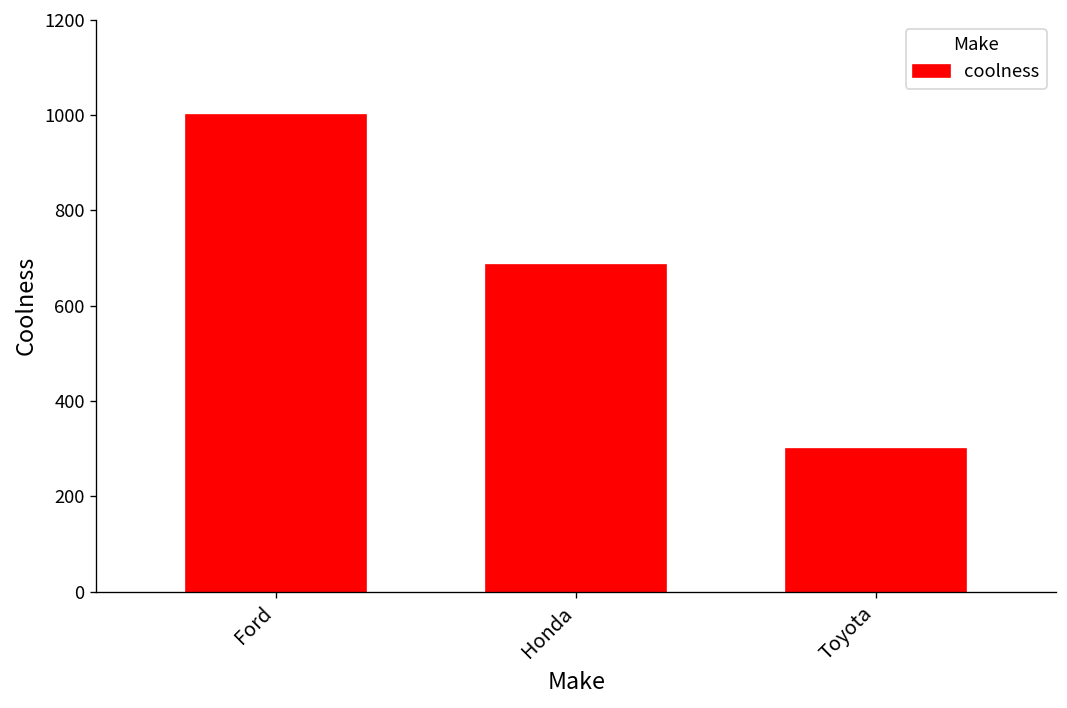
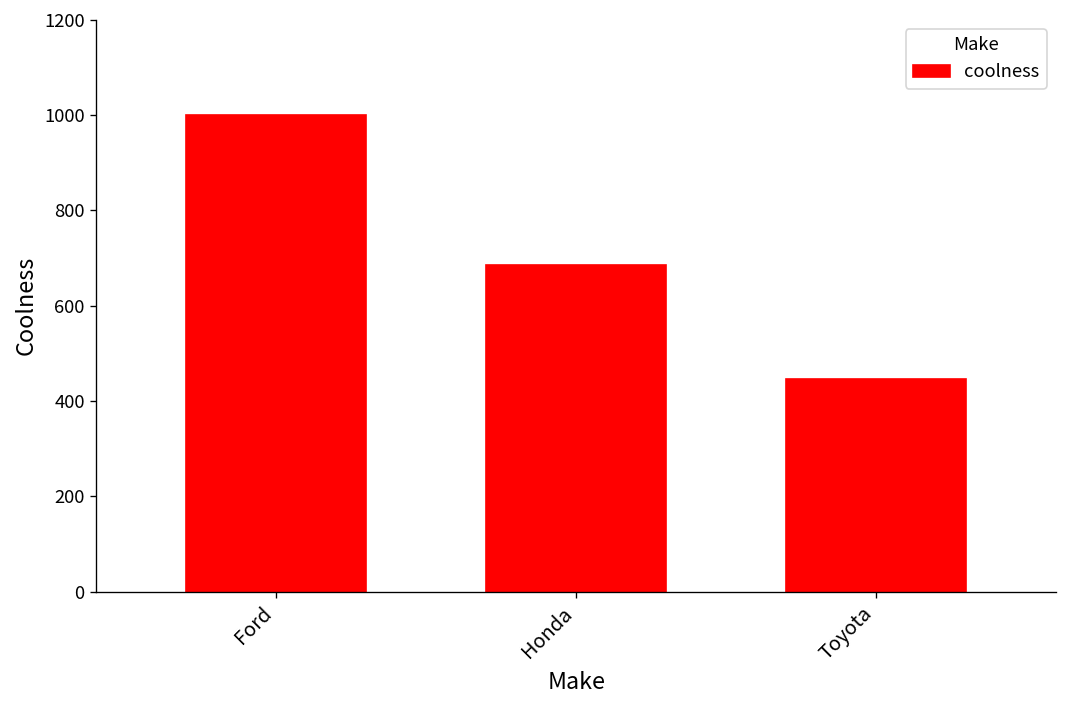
Toyota: 300 -> 450
